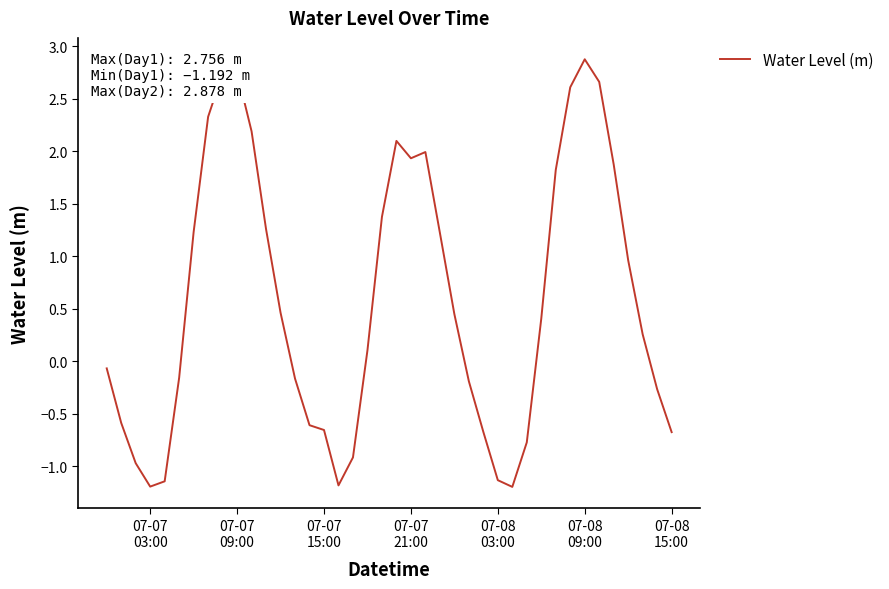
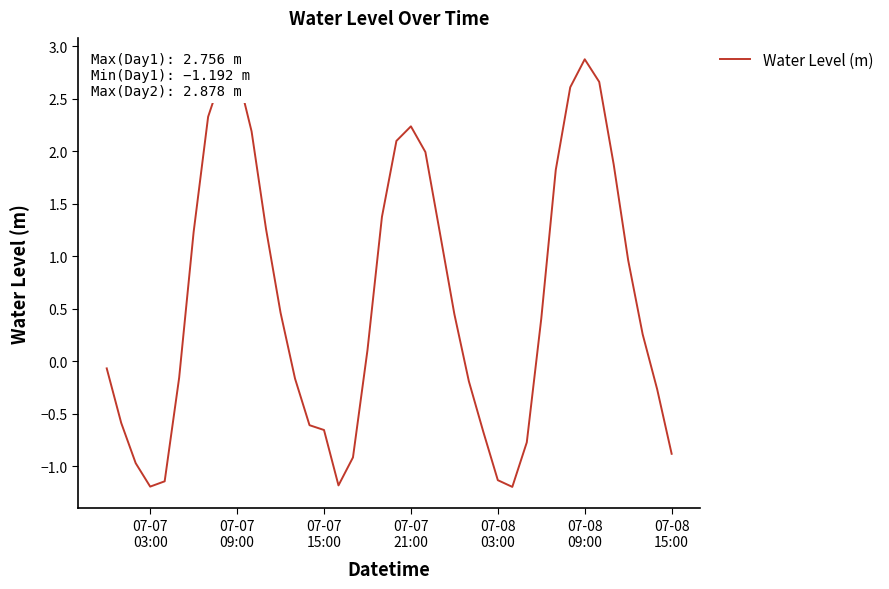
07-07 21:00: 1.93 -> 2.24
07-08 15:00: -0.67 -> -0.88
